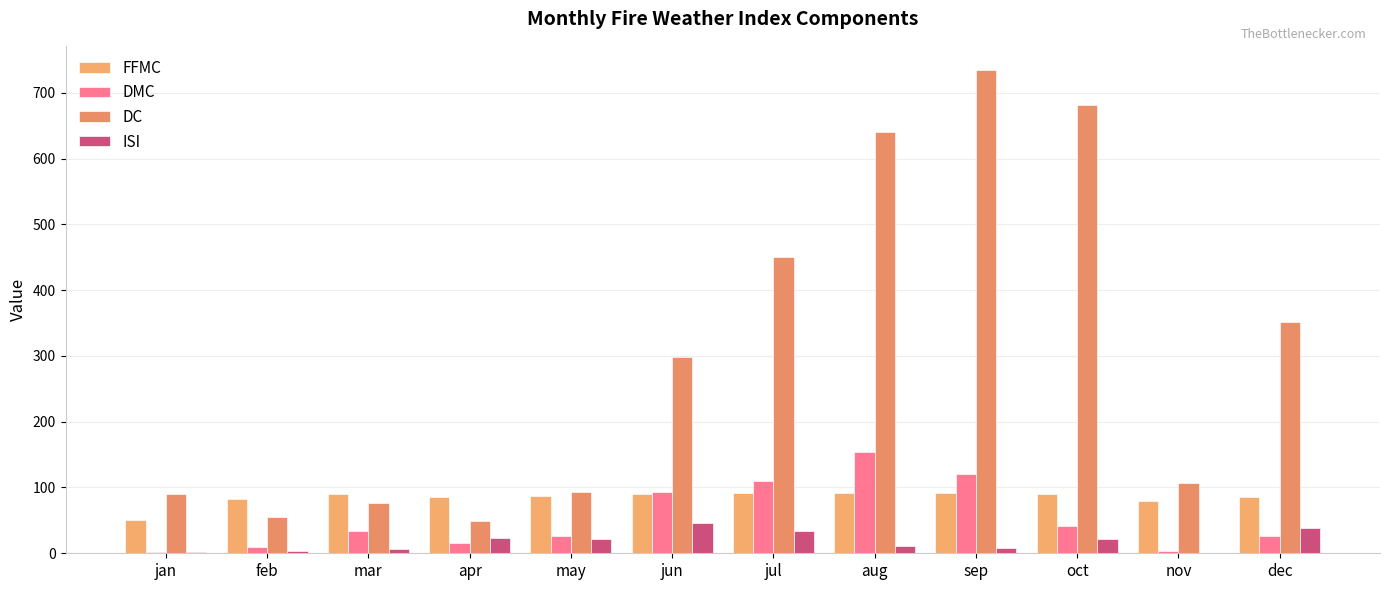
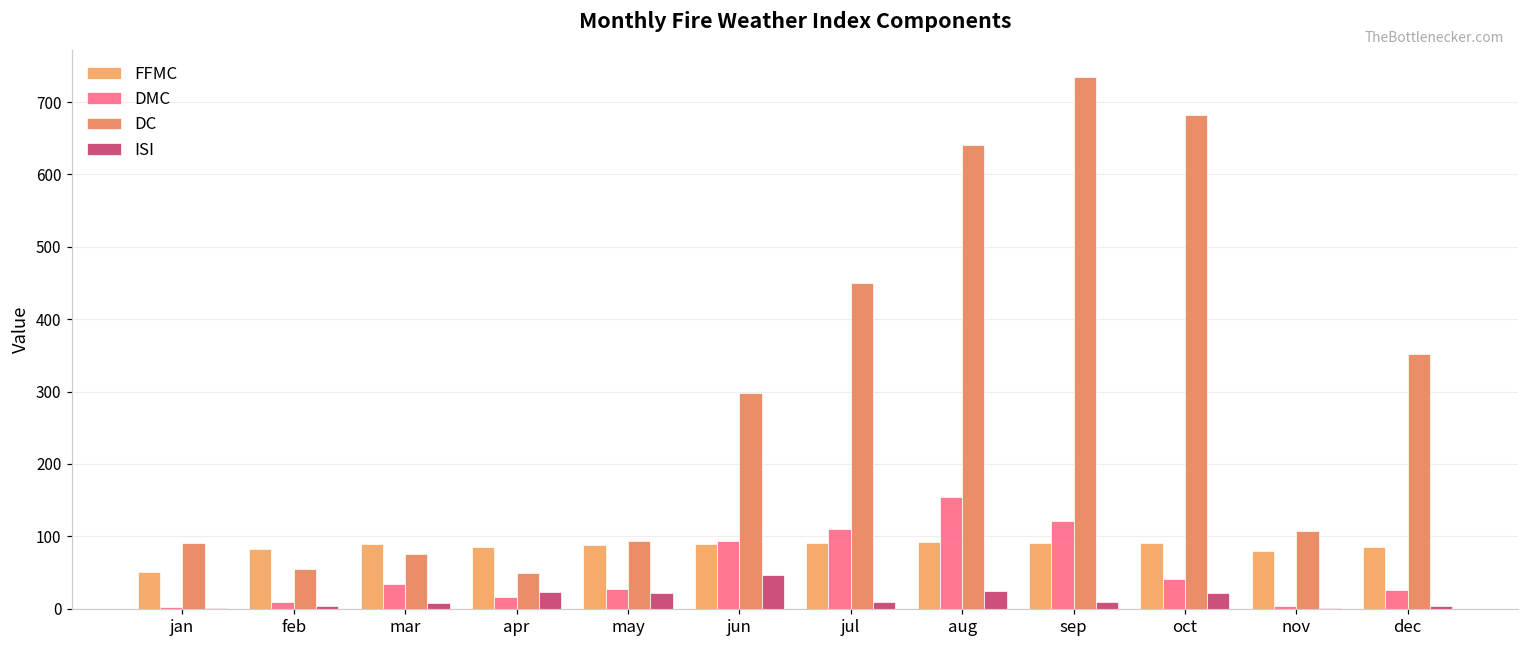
ISI, jul: 30 -> 10
ISI, aug: 10 -> 20
ISI, dec: 40 -> 0
